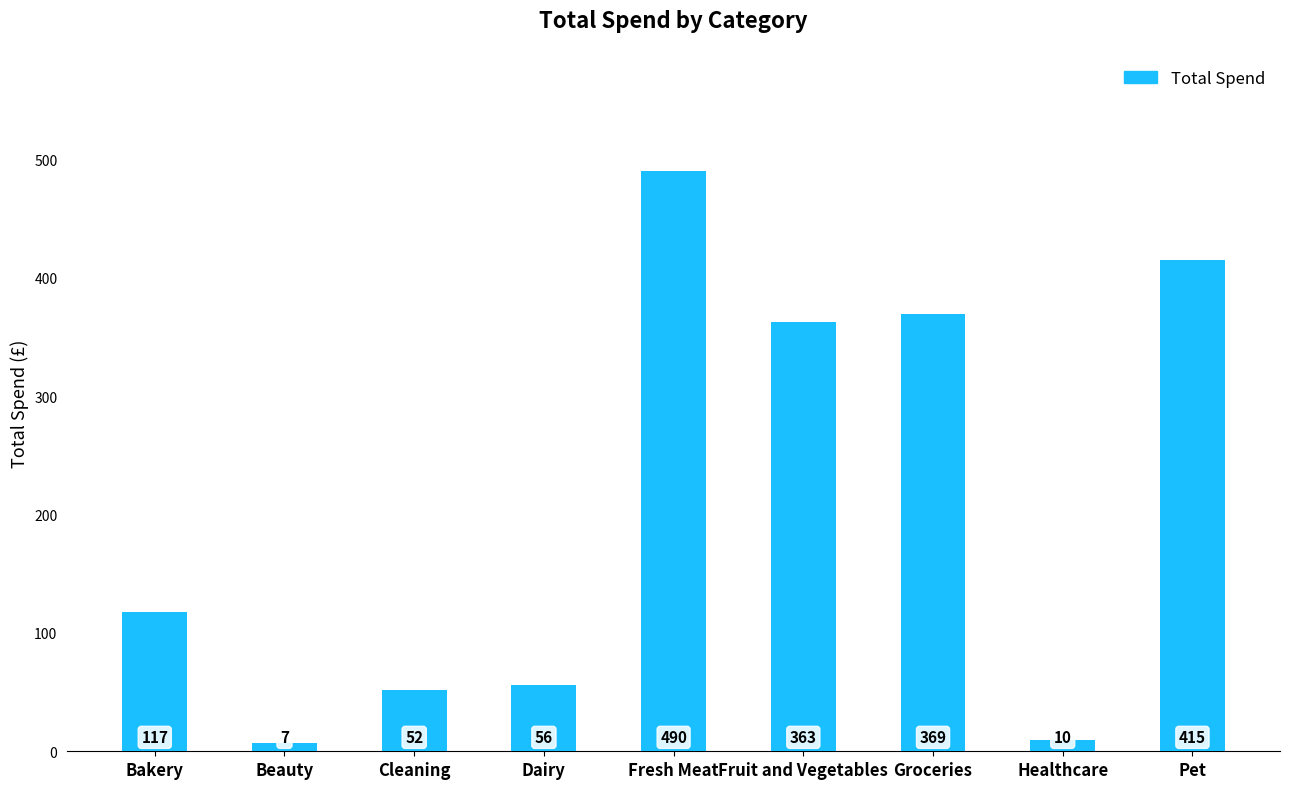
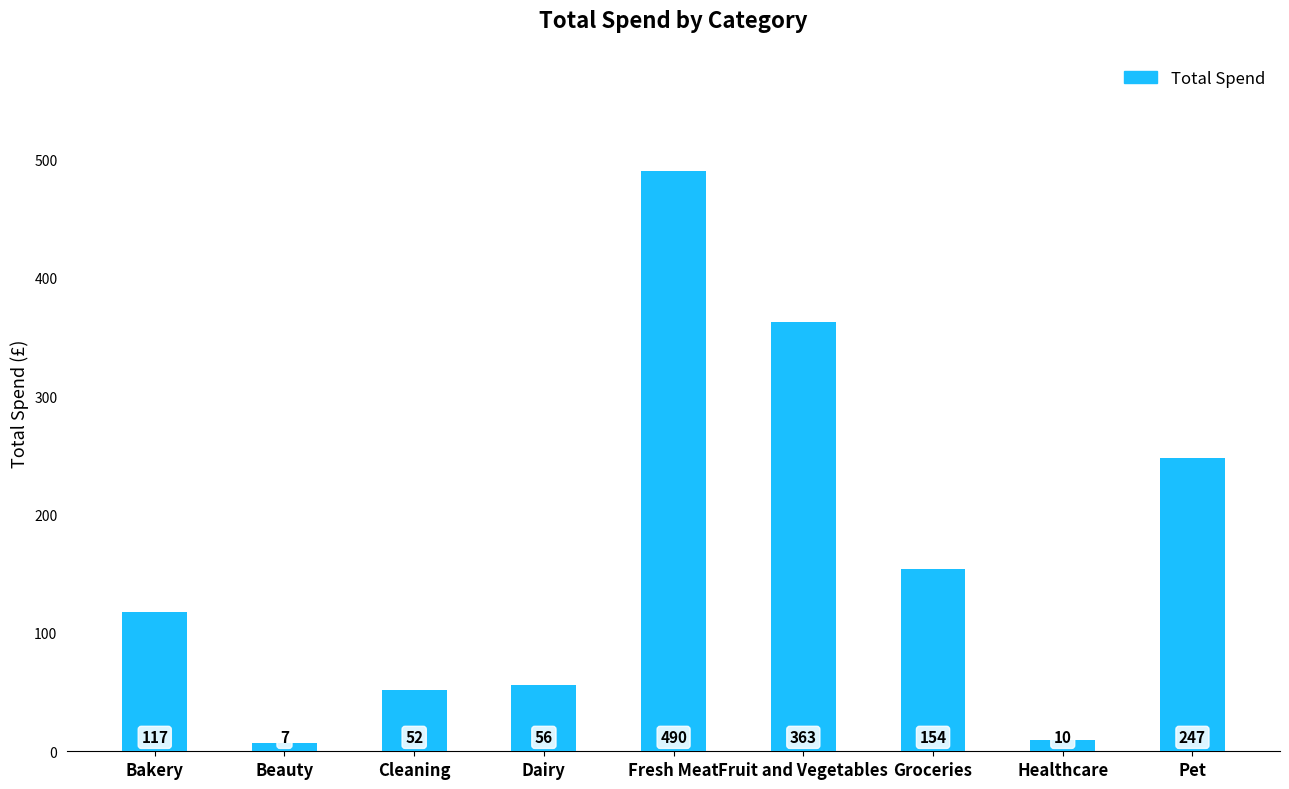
Groceries: 369 -> 154
Pet: 415 -> 247
